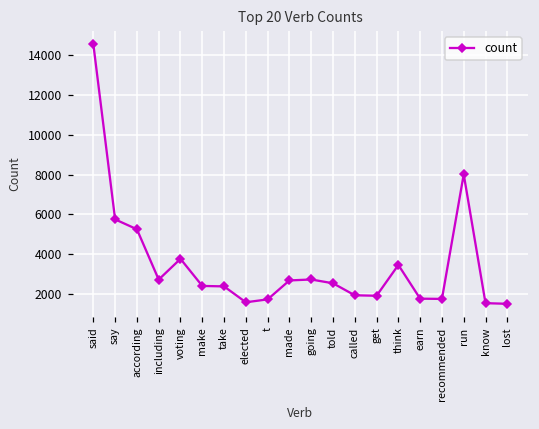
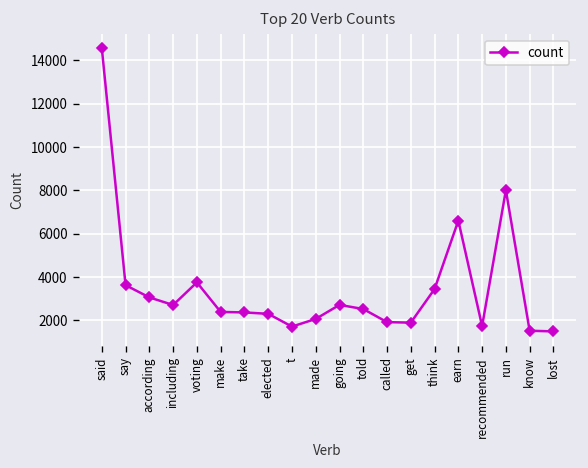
say: 5700 -> 3600
according: 5200 -> 3100
elected: 1600 -> 2300
made: 2700 -> 2100
earn: 1700 -> 6600
